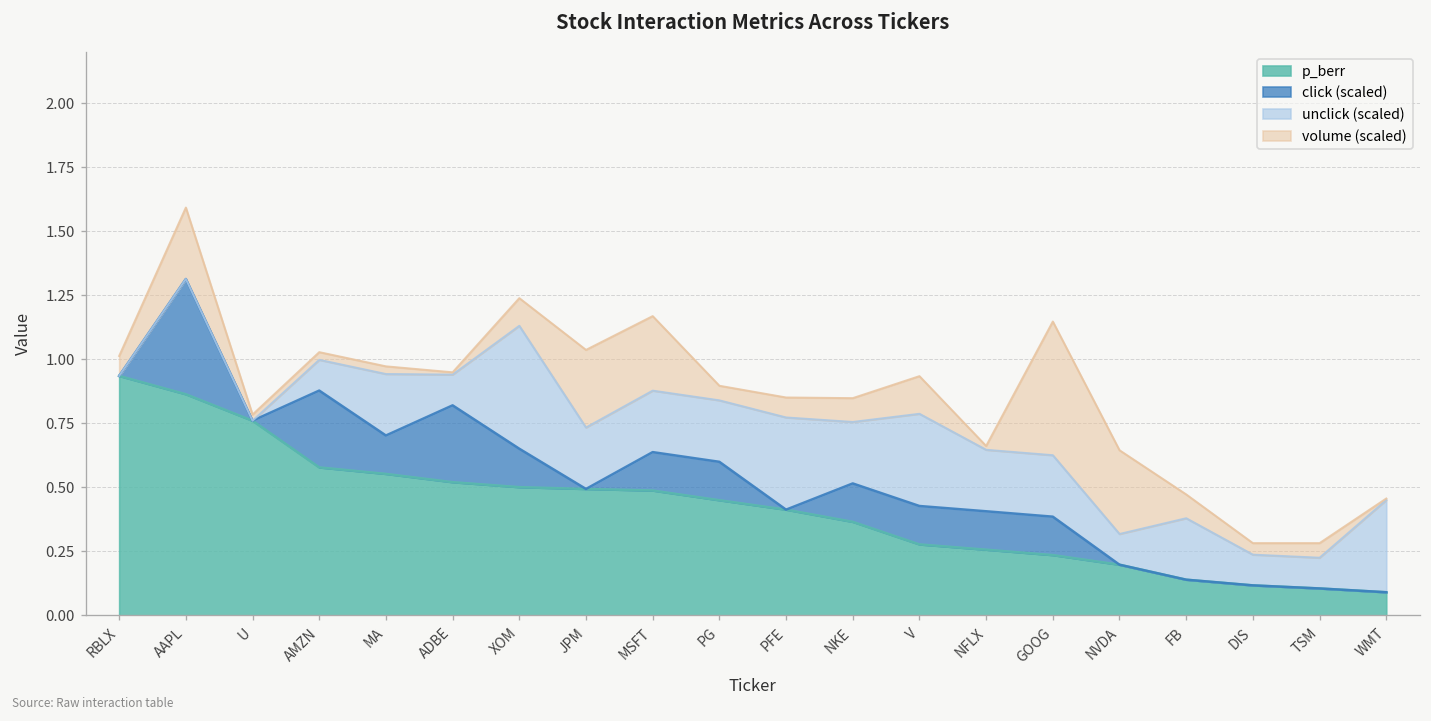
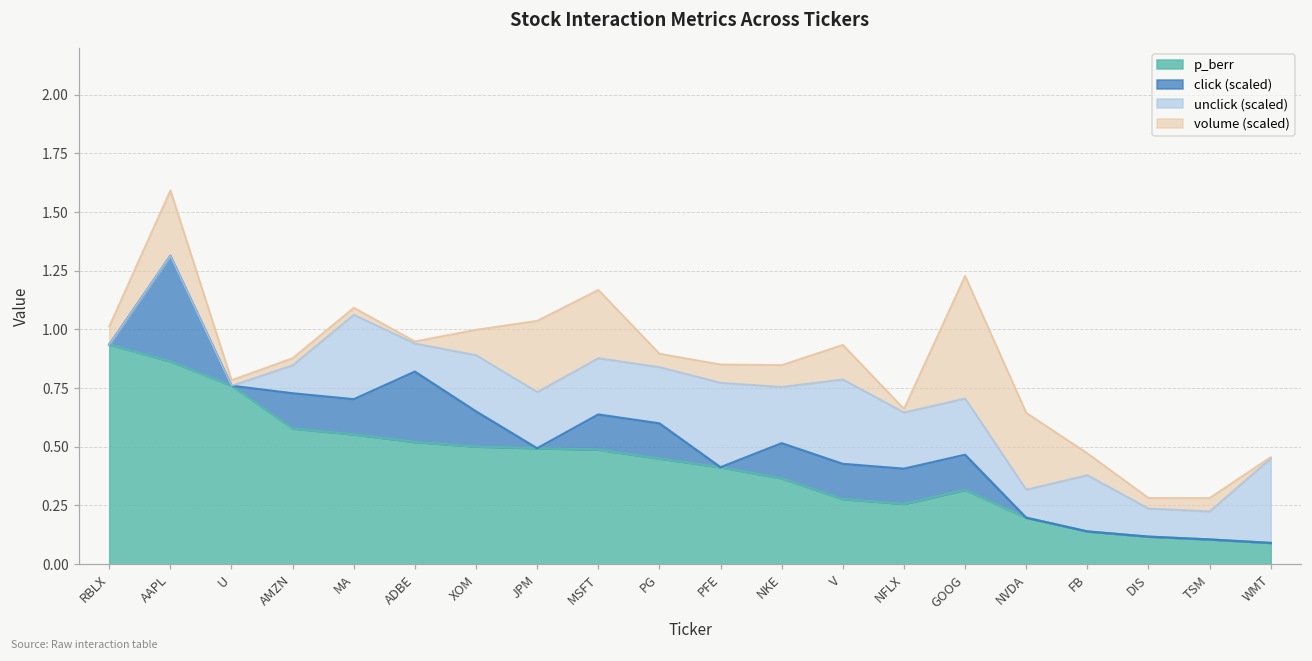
click (scaled), AMZN: 0.30 -> 0.15
unclick (scaled), MA: 0.24 -> 0.36
unclick (scaled), XOM: 0.48 -> 0.24
p_berr, GOOG: 0.24 -> 0.32
